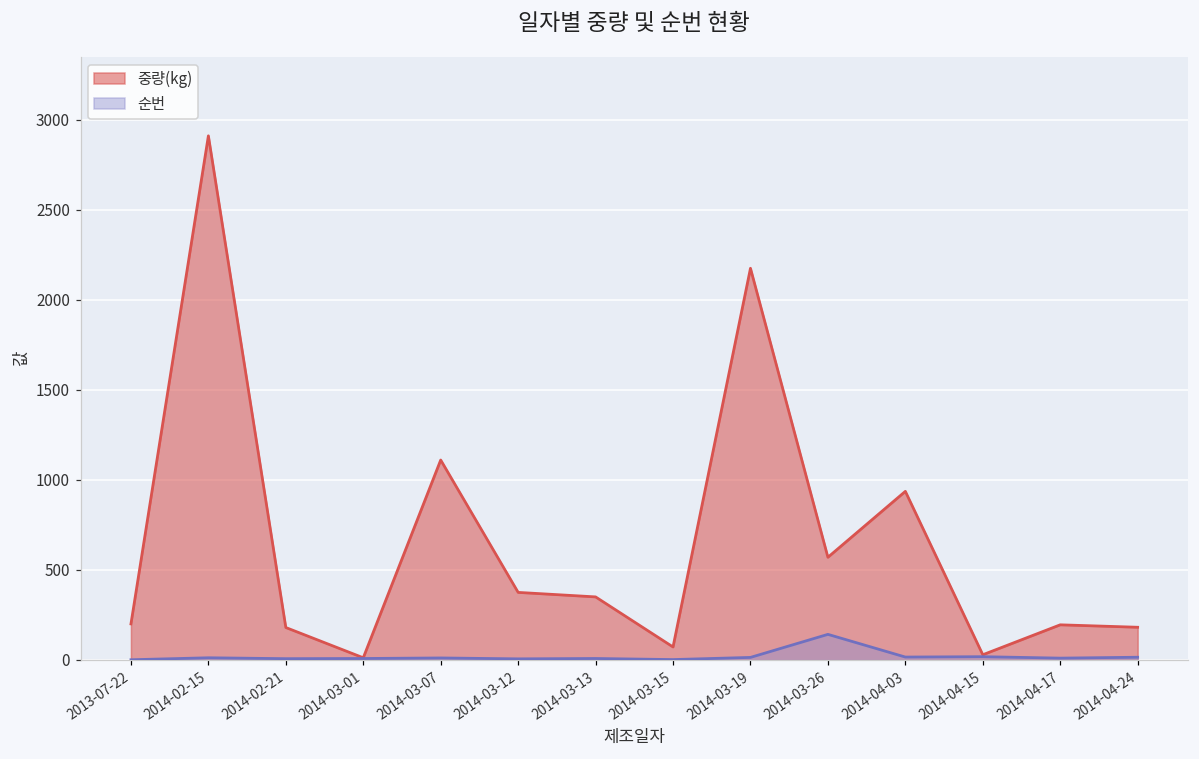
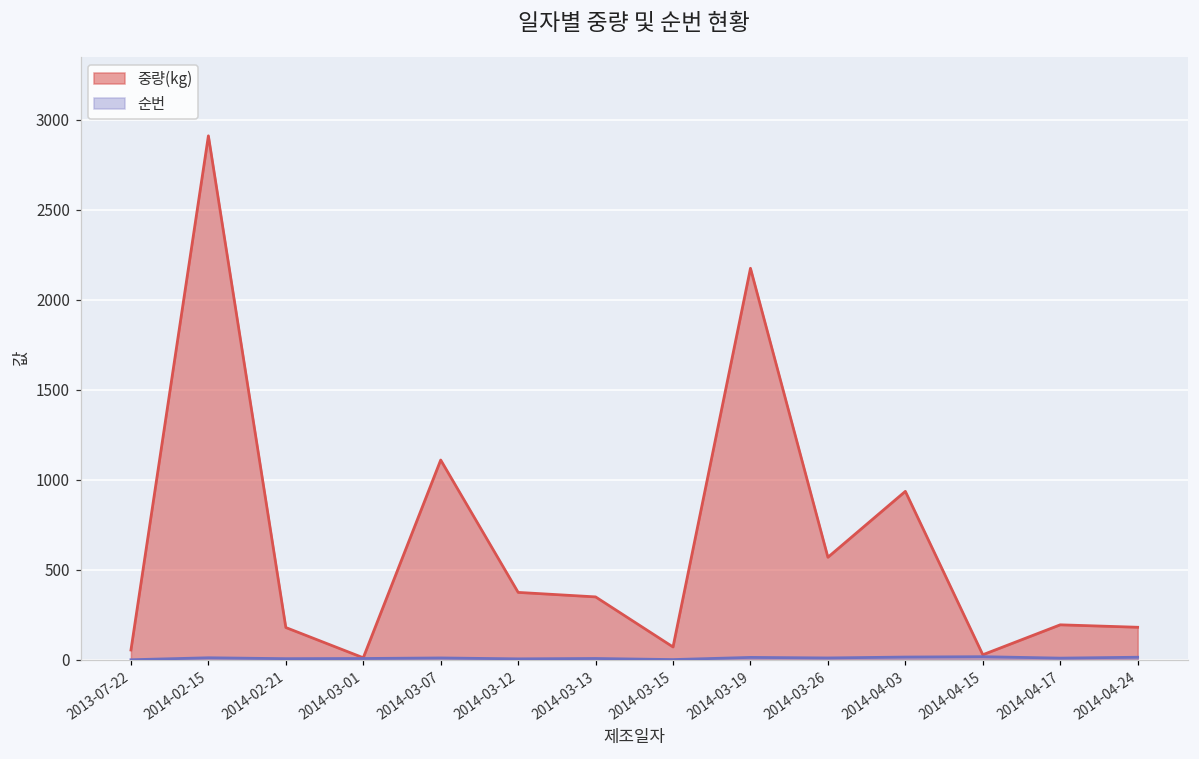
중량(kg), 2013-07-22: 200 -> 60
순번, 2014-03-26: 140 -> 10
